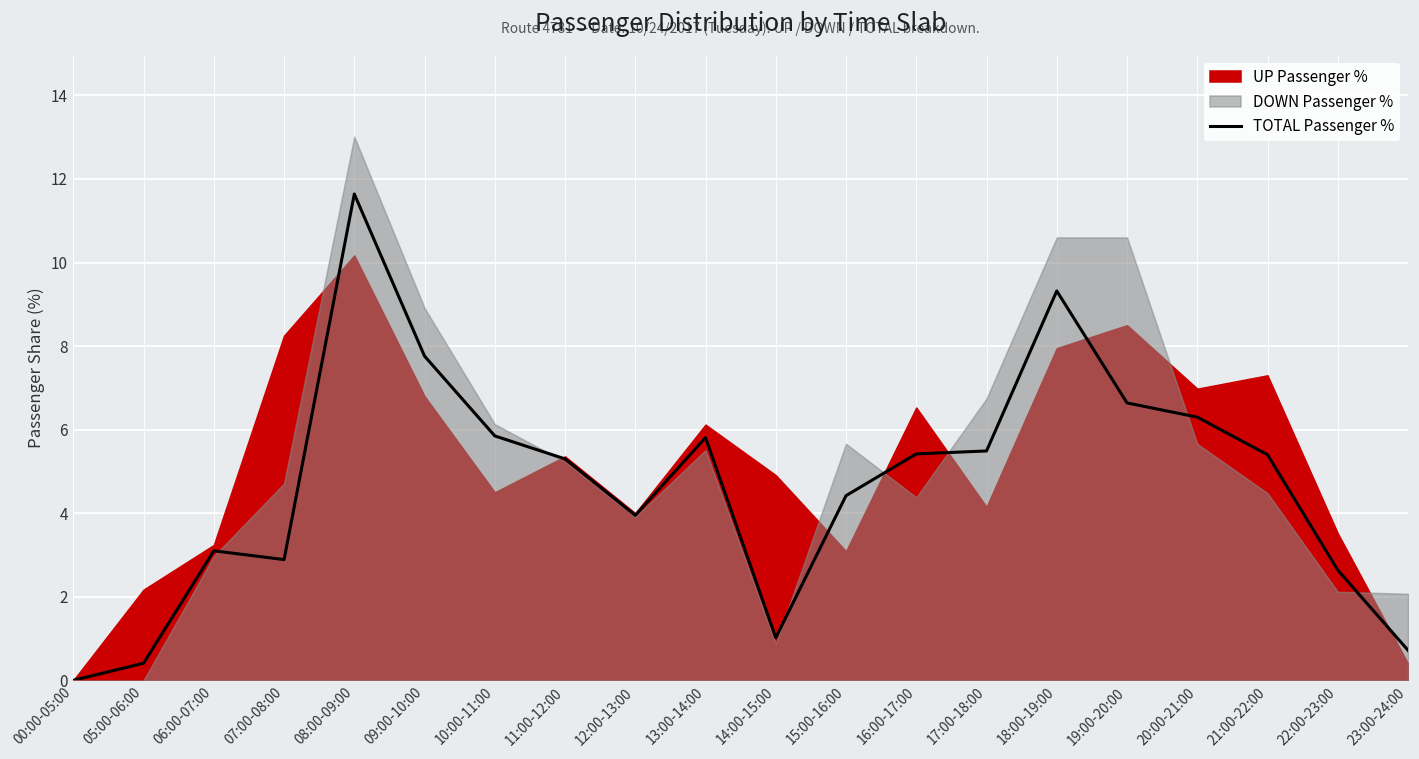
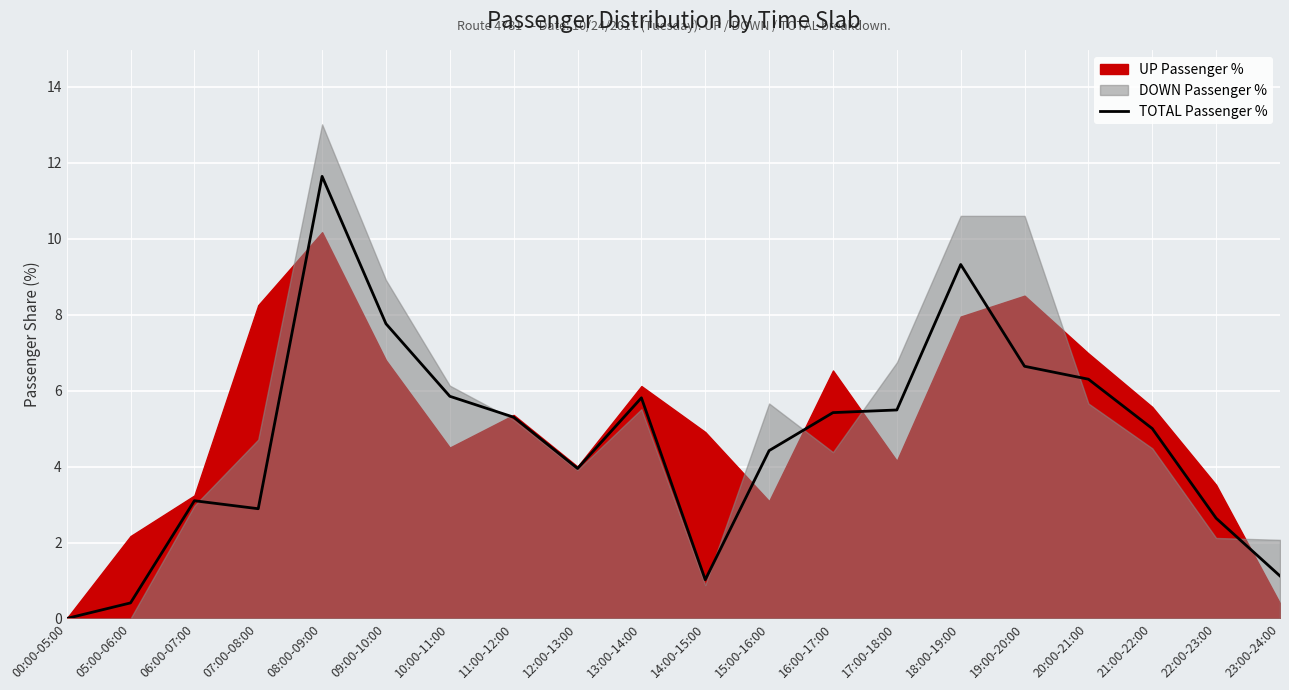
TOTAL Passenger %, 21:00-22:00: 5.4 -> 5.0
UP Passenger %, 21:00-22:00: 7.3 -> 5.6
TOTAL Passenger %, 23:00-24:00: 0.7 -> 1.1
